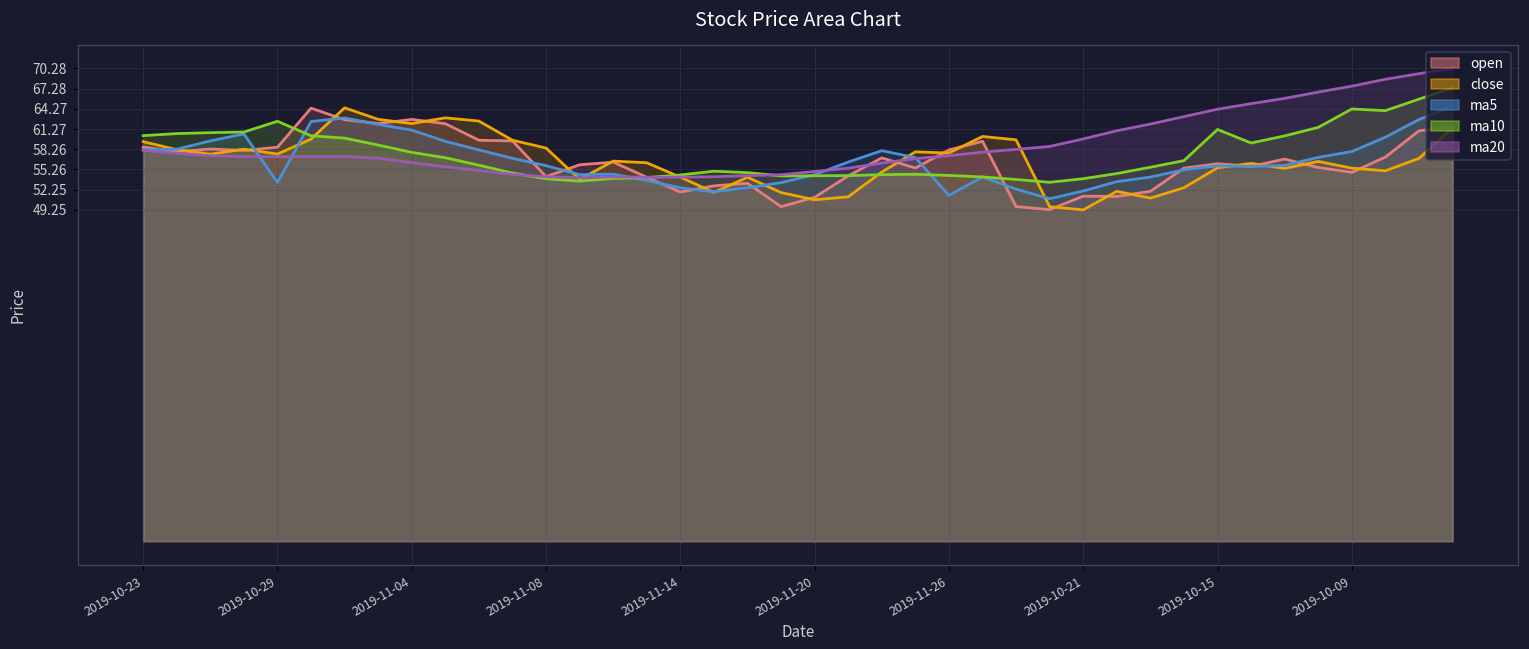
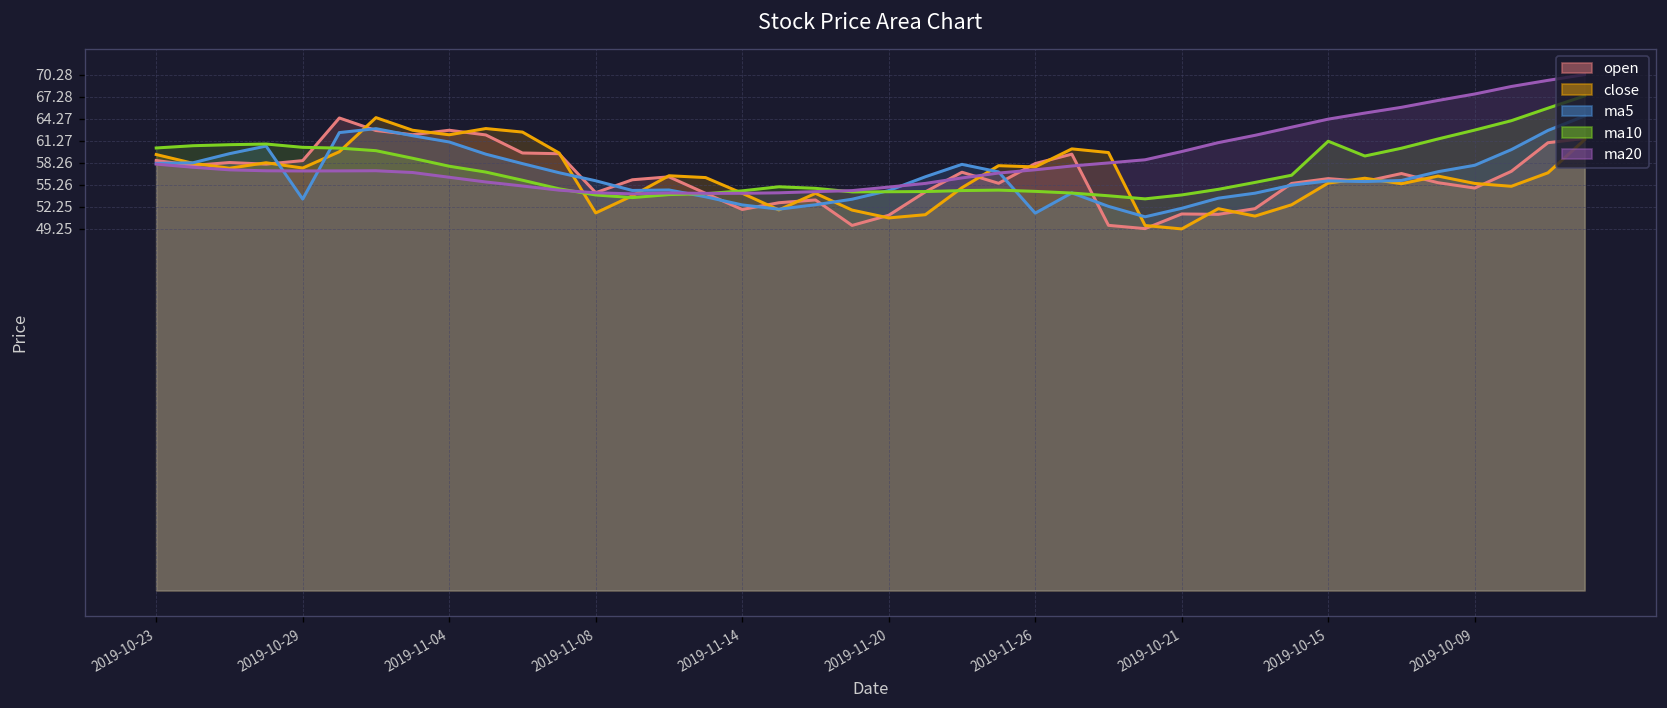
ma10, 2019-10-29: 62 -> 60
close, 2019-11-08: 58 -> 51
ma10, 2019-10-09: 64 -> 63
